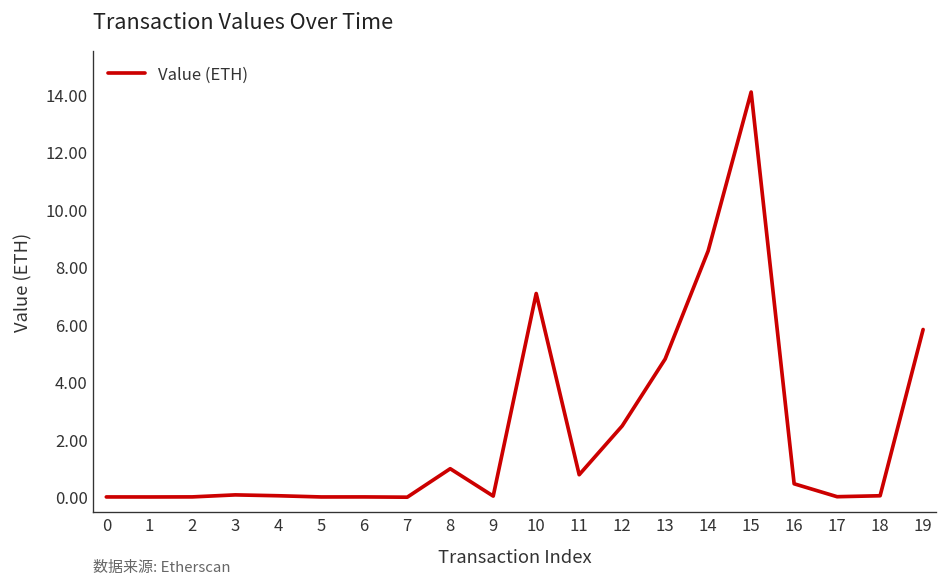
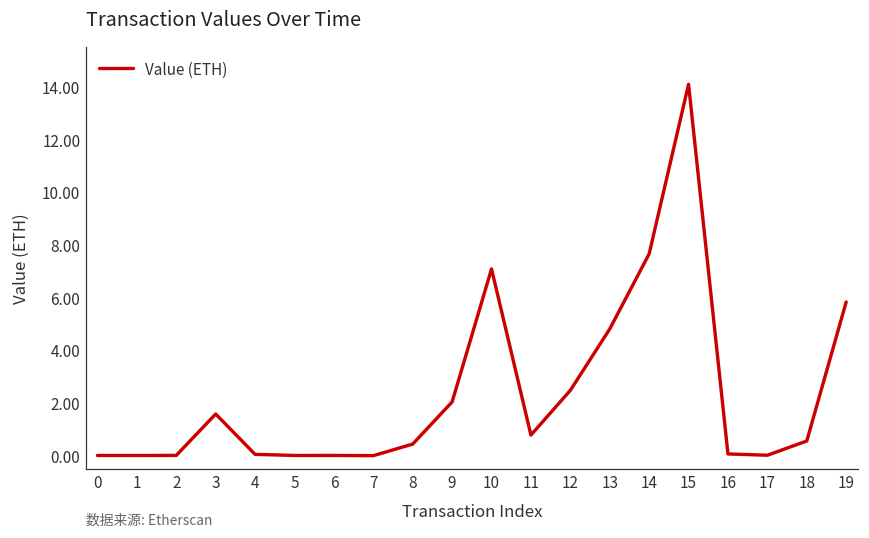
3: 0.1 -> 1.6
8: 1.0 -> 0.4
9: 0.0 -> 2.0
14: 8.6 -> 7.7
16: 0.5 -> 0.1
18: 0.0 -> 0.6
